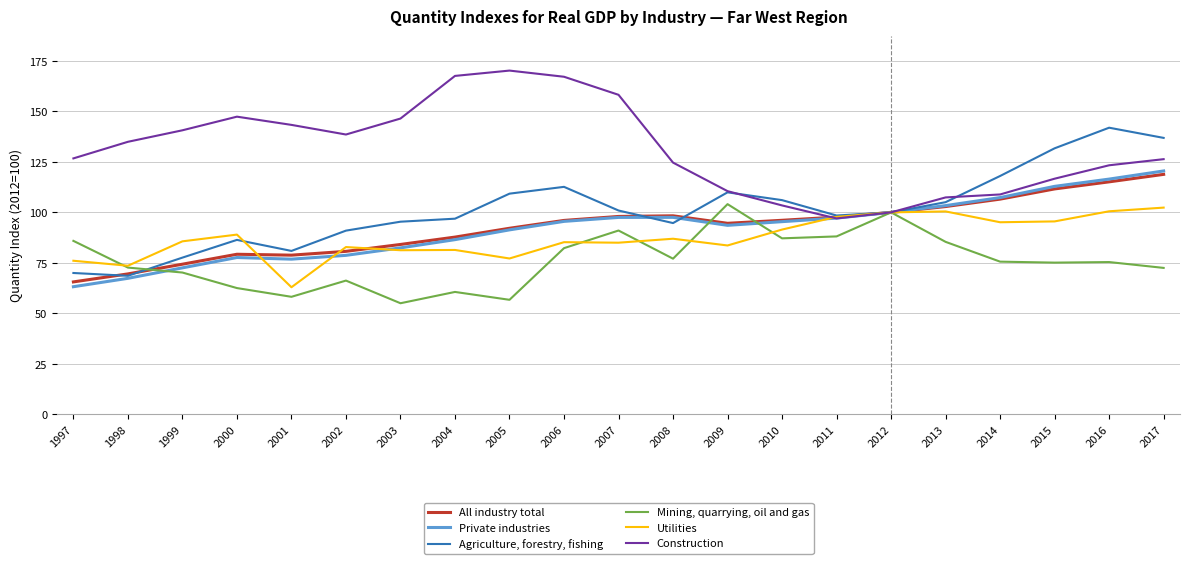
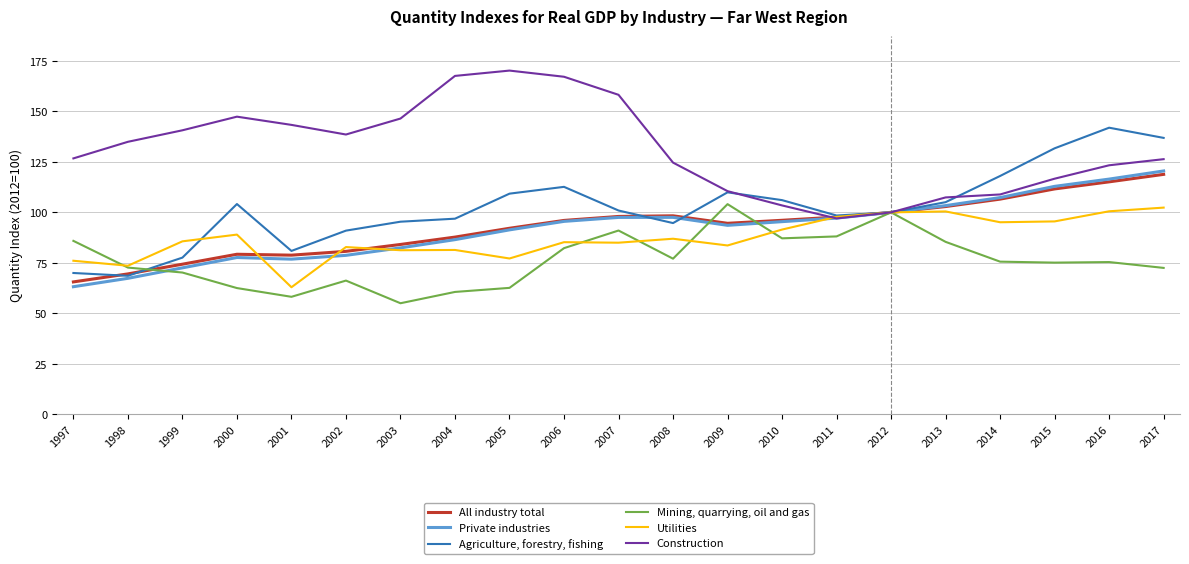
Agriculture, forestry, fishing, 2000: 86 -> 104
Mining, quarrying, oil and gas, 2005: 57 -> 63
